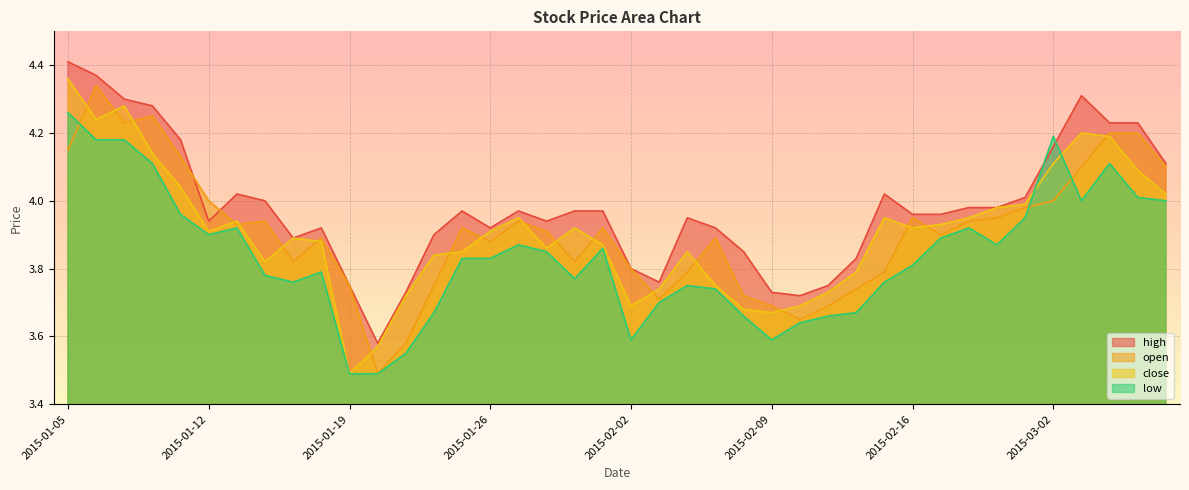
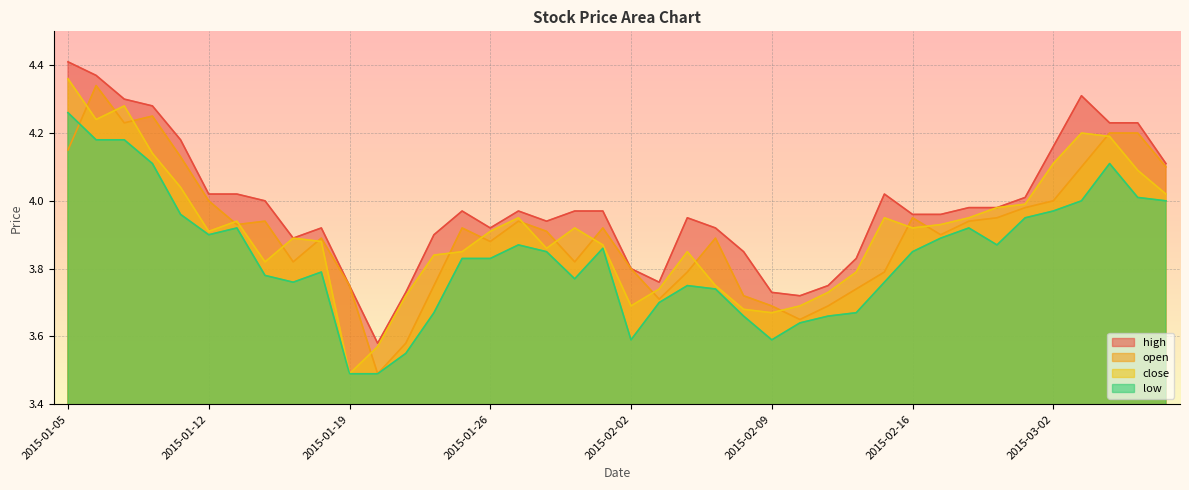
high, 2015-01-12: 3.94 -> 4.02
low, 2015-02-16: 3.81 -> 3.85
low, 2015-03-02: 4.19 -> 3.97
